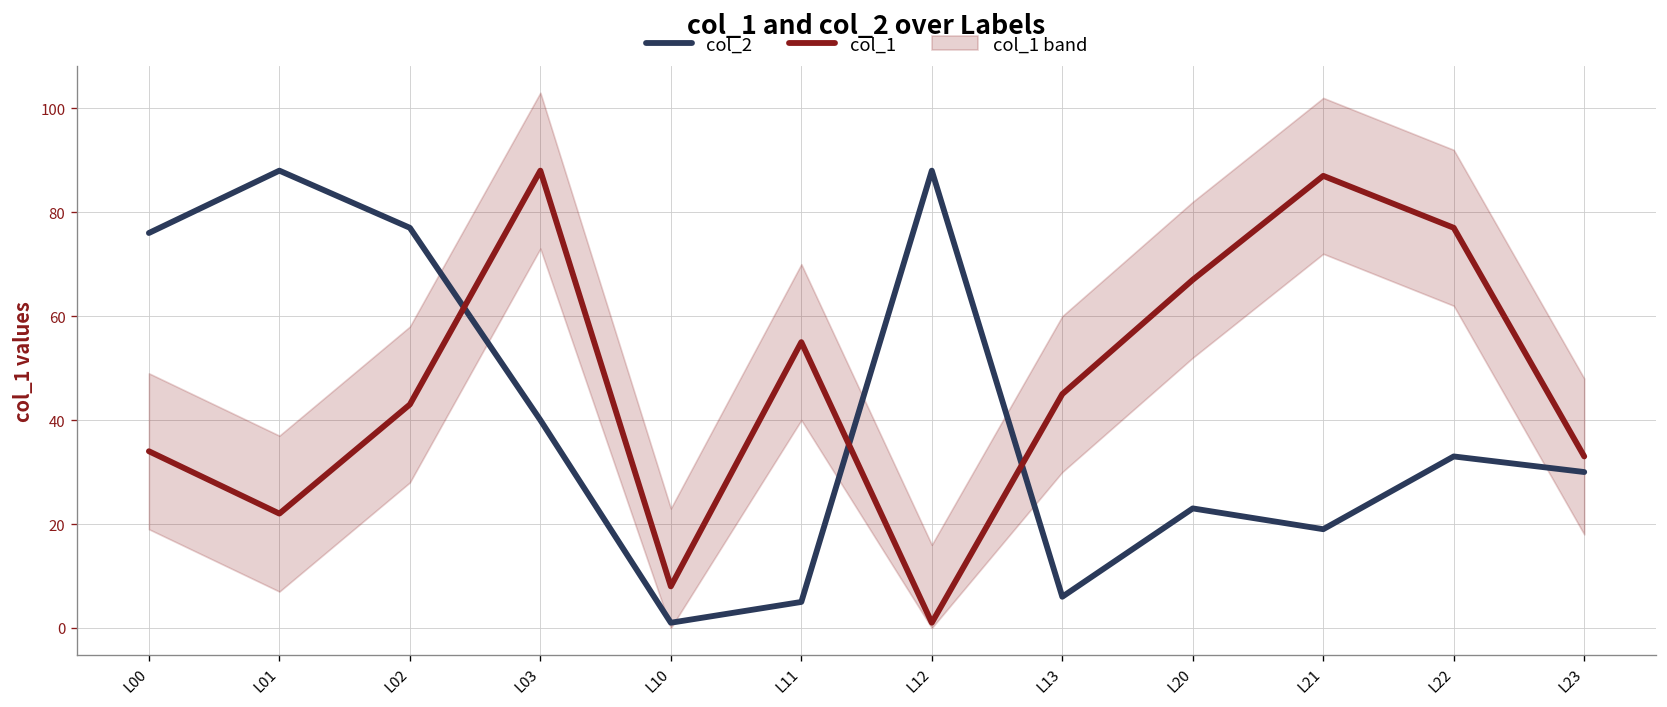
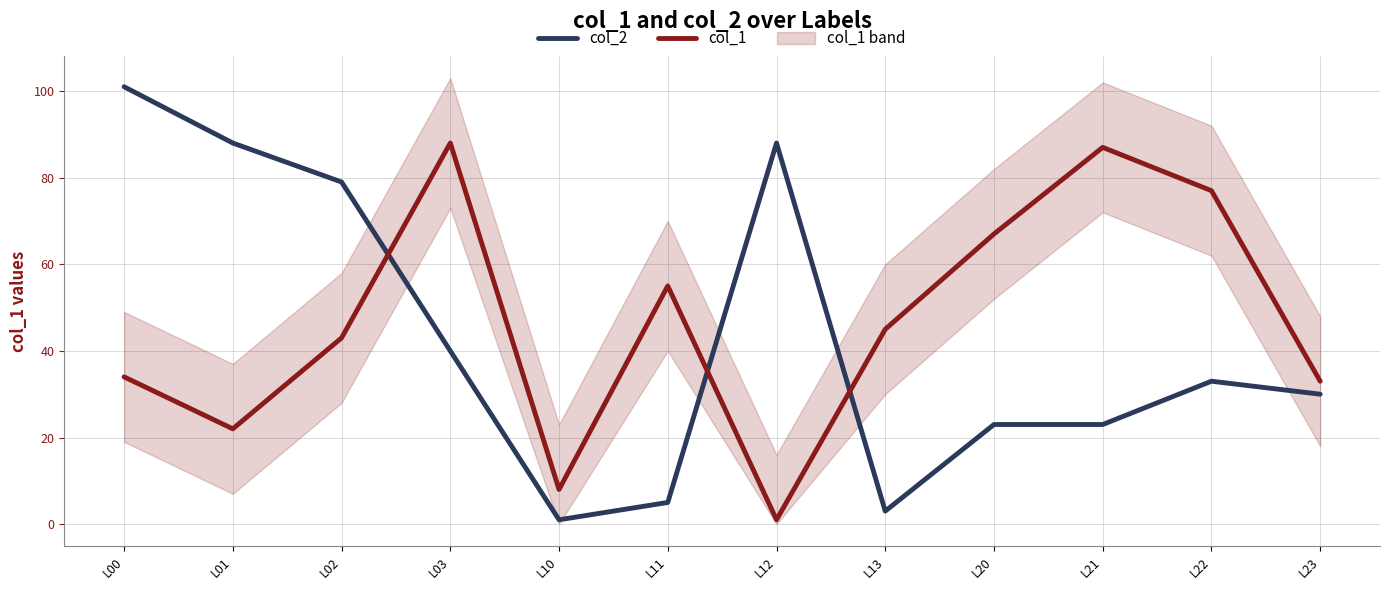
col_2, L00: 76 -> 101
col_2, L02: 77 -> 79
col_2, L13: 6 -> 3
col_2, L21: 19 -> 23
